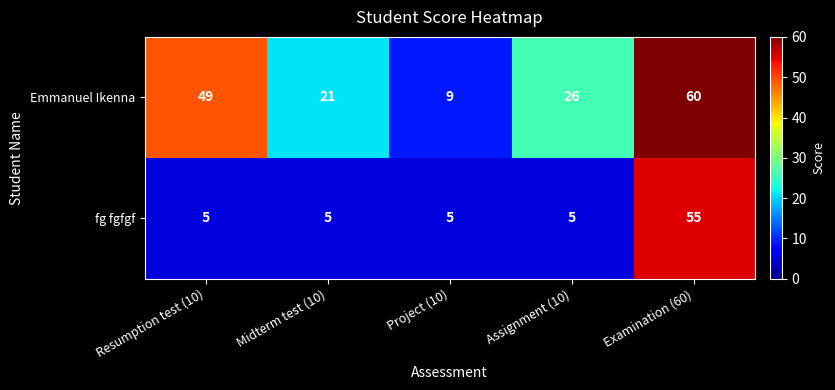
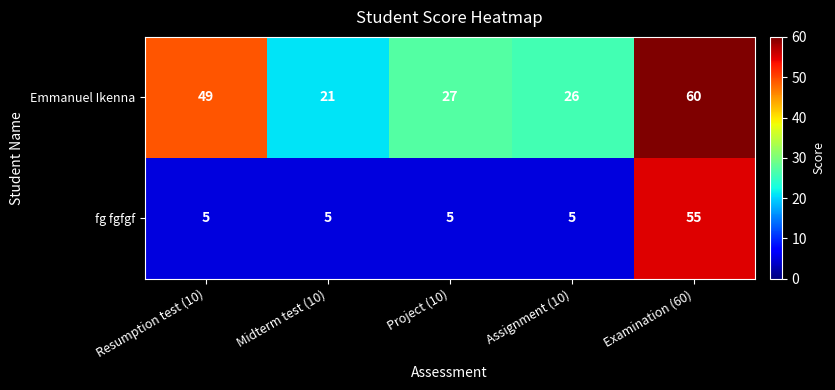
Emmanuel Ikenna, Project (10): 9 -> 27
